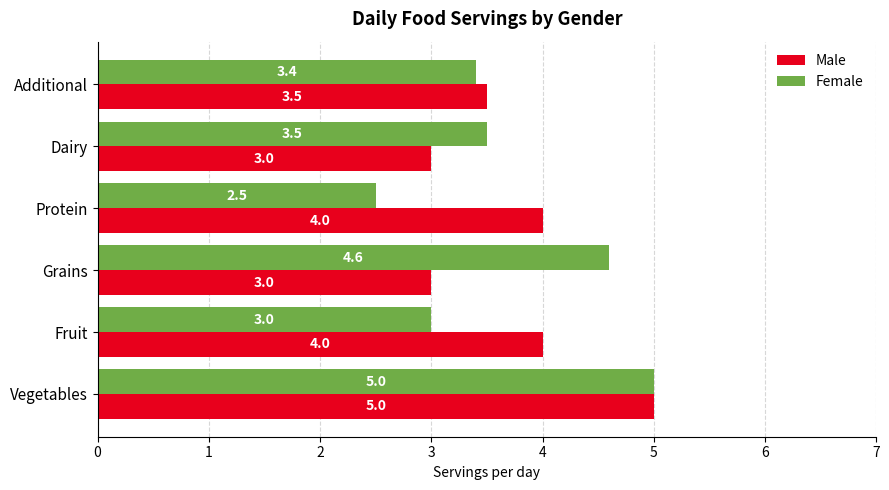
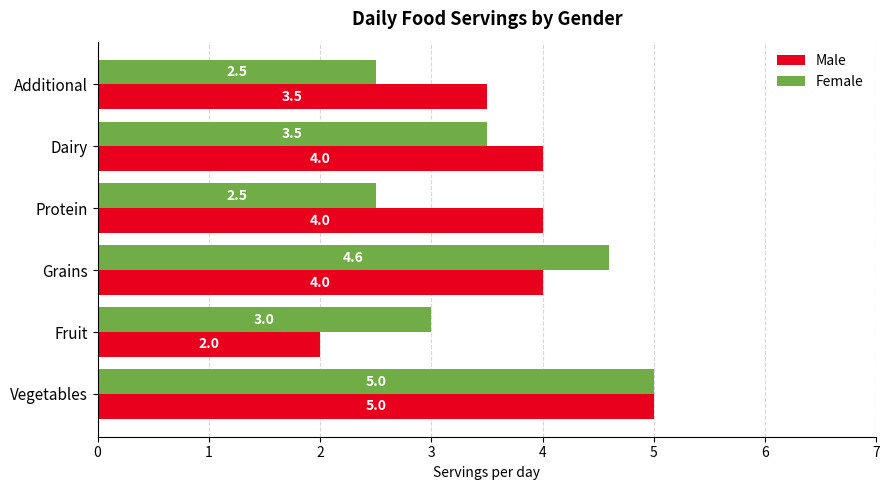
Female, Additional: 3.4 -> 2.5
Male, Dairy: 3.0 -> 4.0
Male, Grains: 3.0 -> 4.0
Male, Fruit: 4.0 -> 2.0
